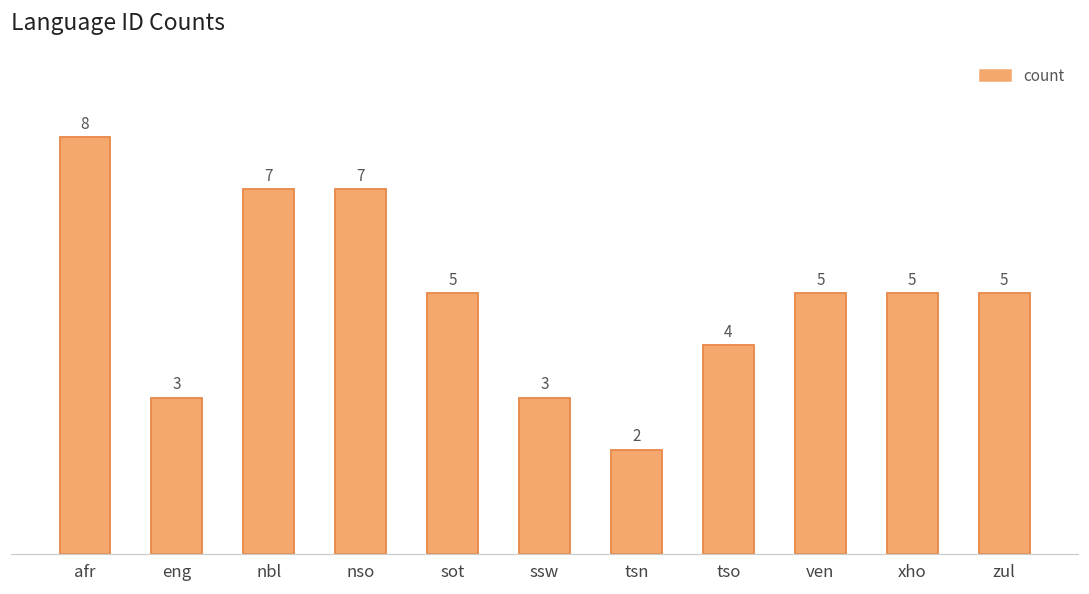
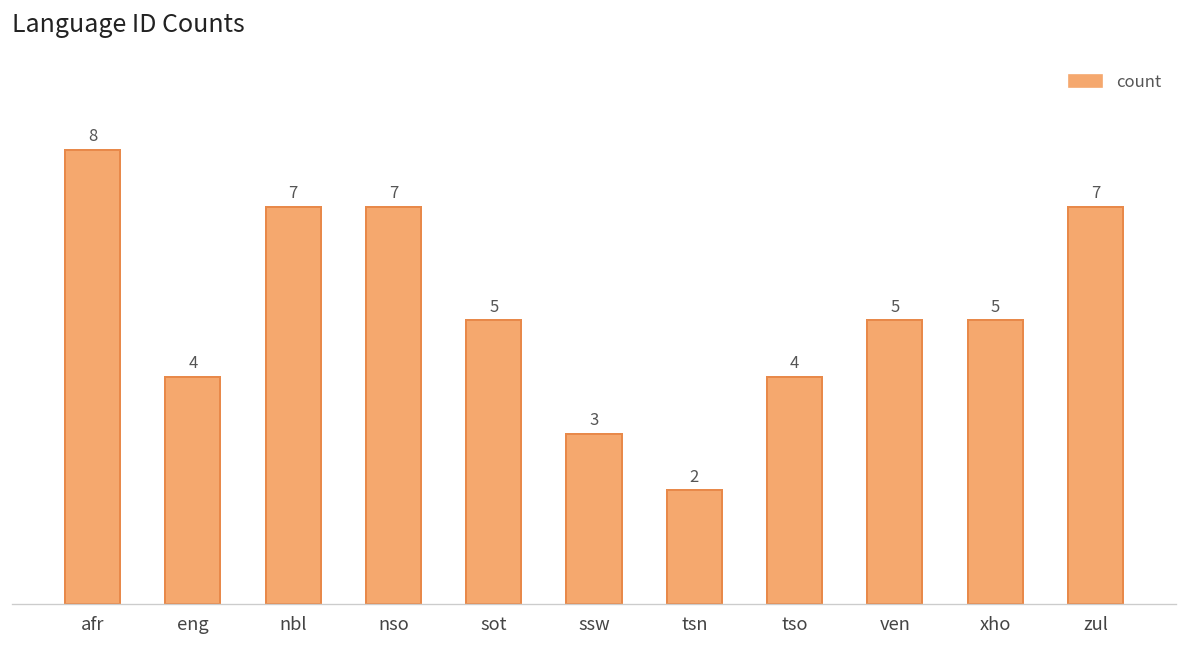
eng: 3 -> 4
zul: 5 -> 7
